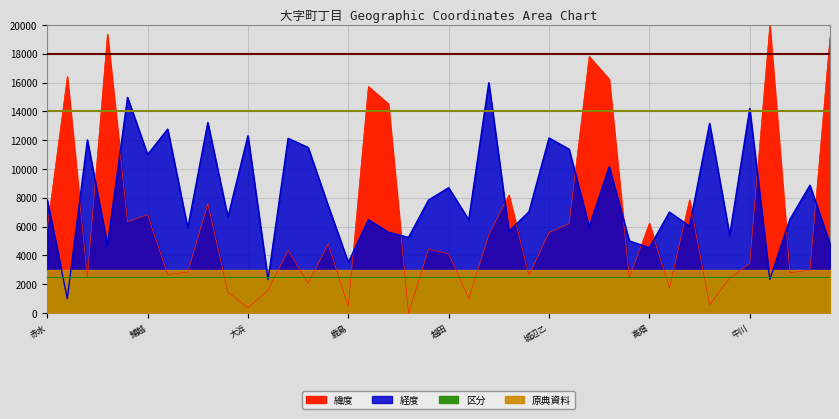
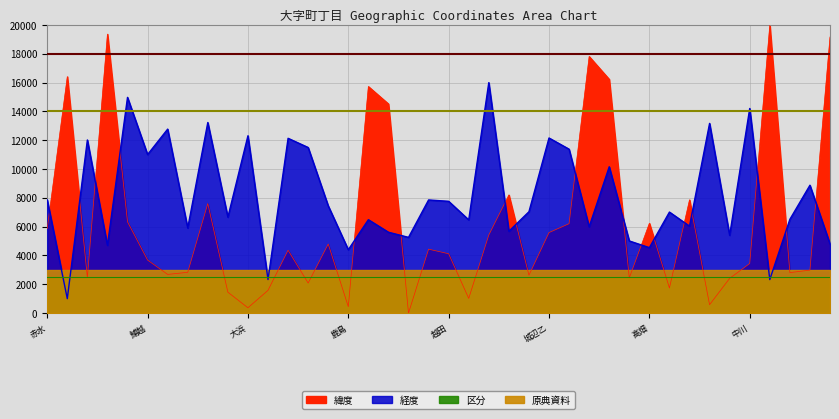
緯度, 鯆越: 6800 -> 3700
経度, 鹿島: 3500 -> 4400
経度, 越田: 8700 -> 7800
